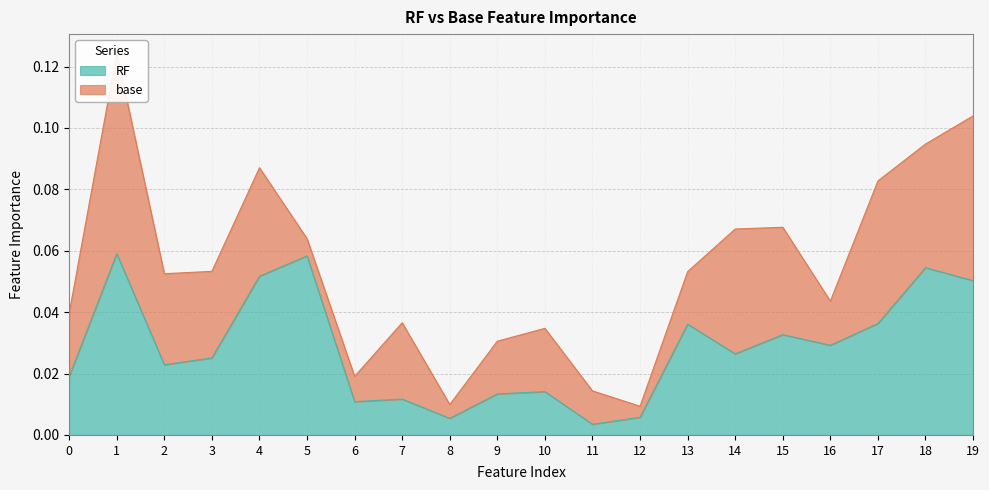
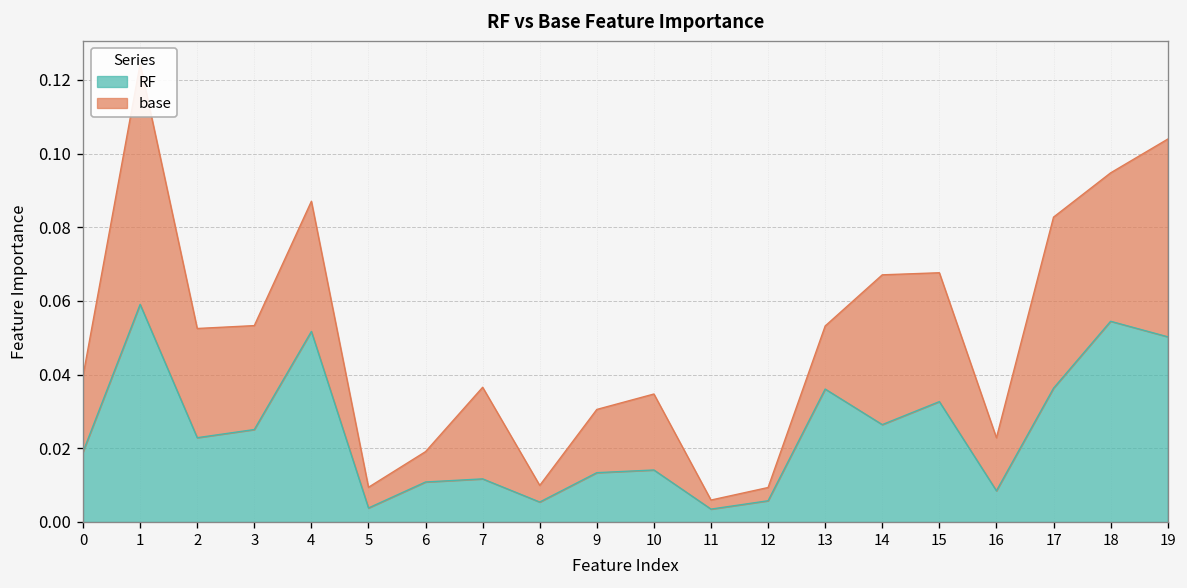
RF, 5: 0.058 -> 0.004
base, 11: 0.011 -> 0.002
RF, 16: 0.029 -> 0.008
